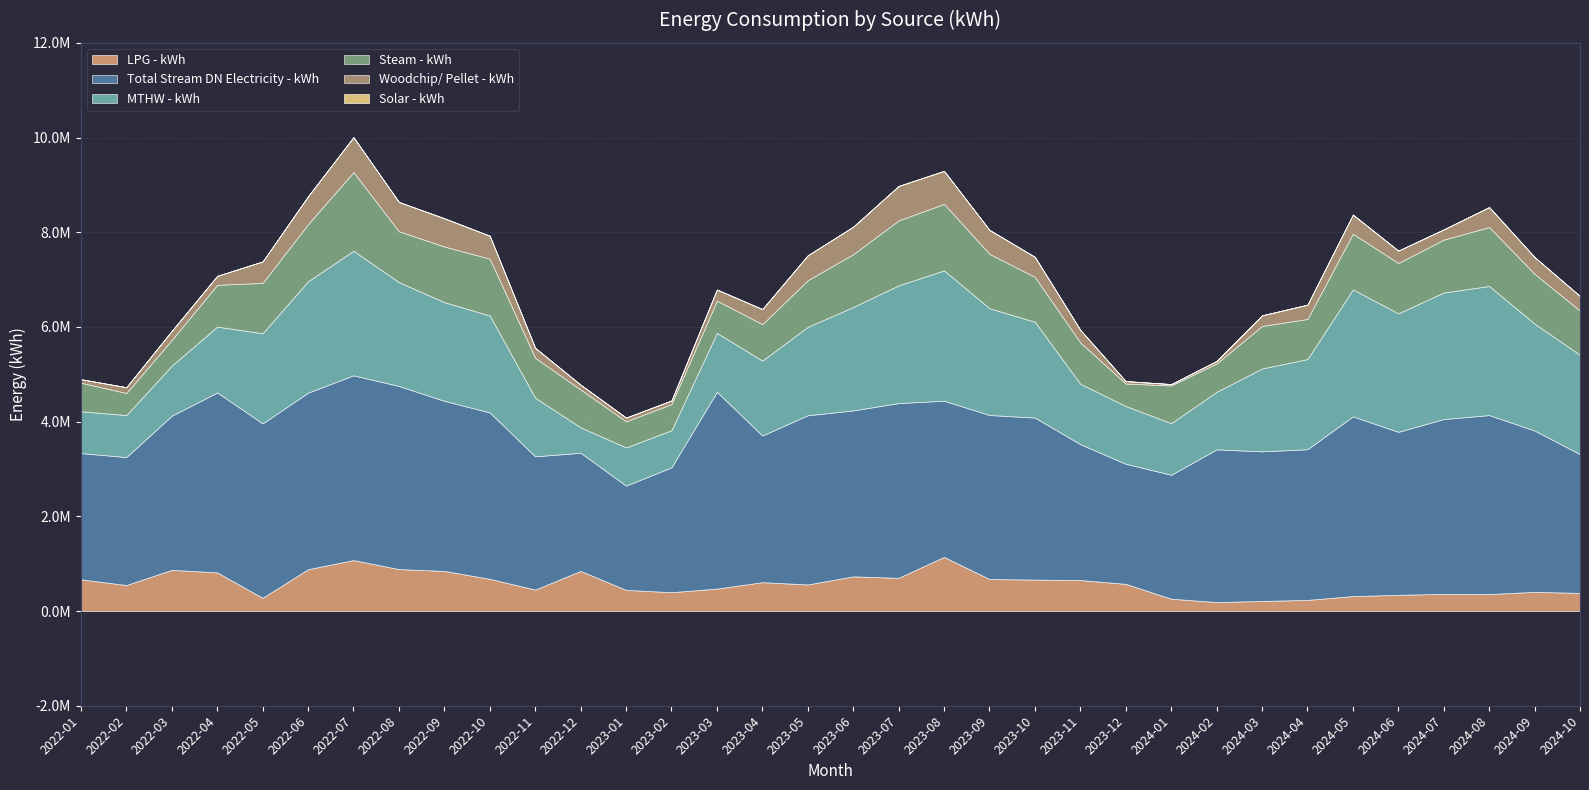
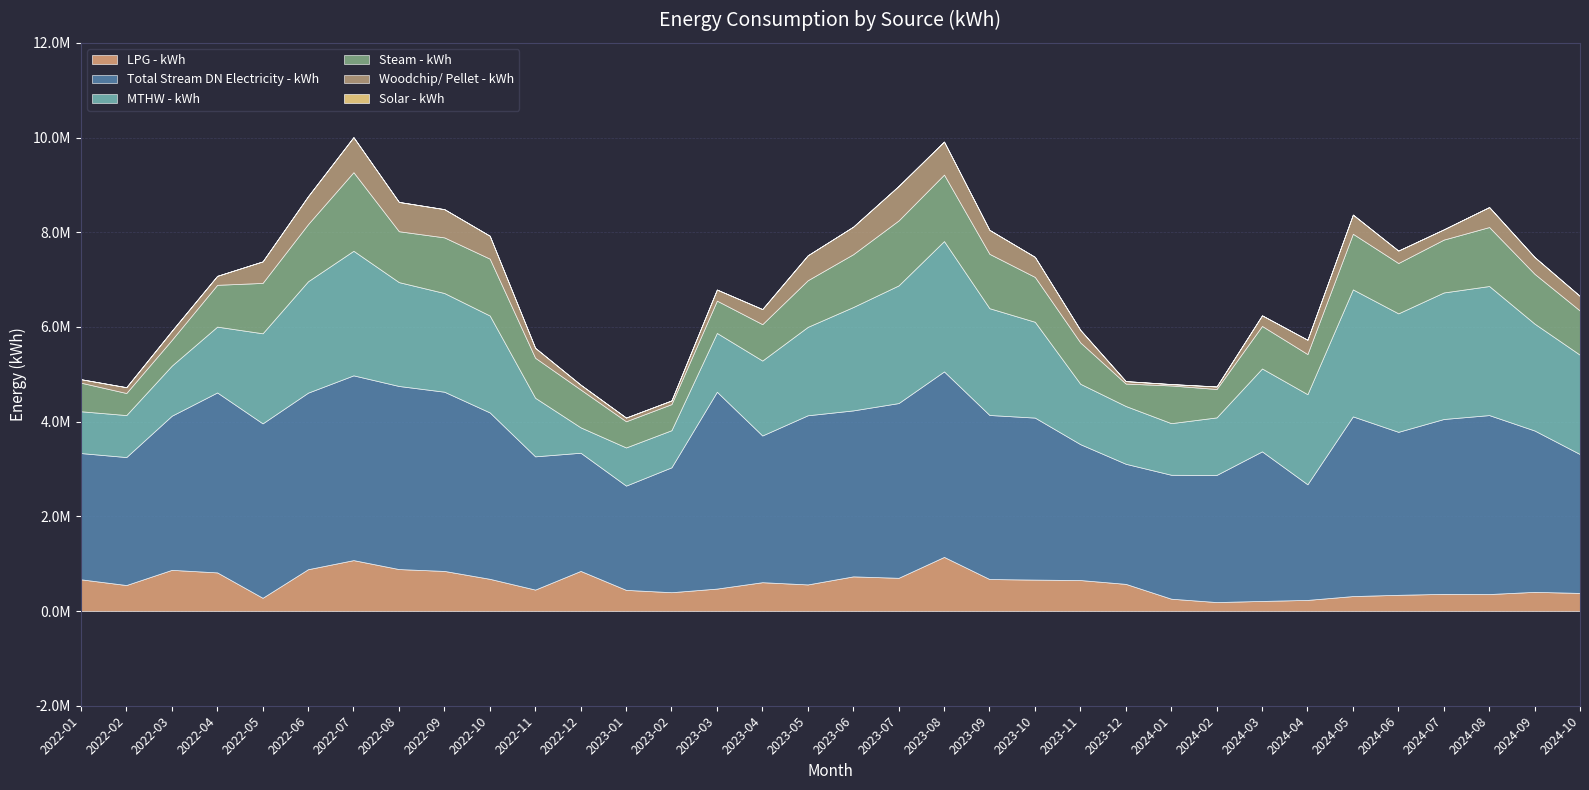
Total Stream DN Electricity - kWh, 2022-09: 3600000 -> 3800000
Total Stream DN Electricity - kWh, 2023-08: 3300000 -> 3900000
Total Stream DN Electricity - kWh, 2024-02: 3200000 -> 2700000
Total Stream DN Electricity - kWh, 2024-04: 3200000 -> 2400000
